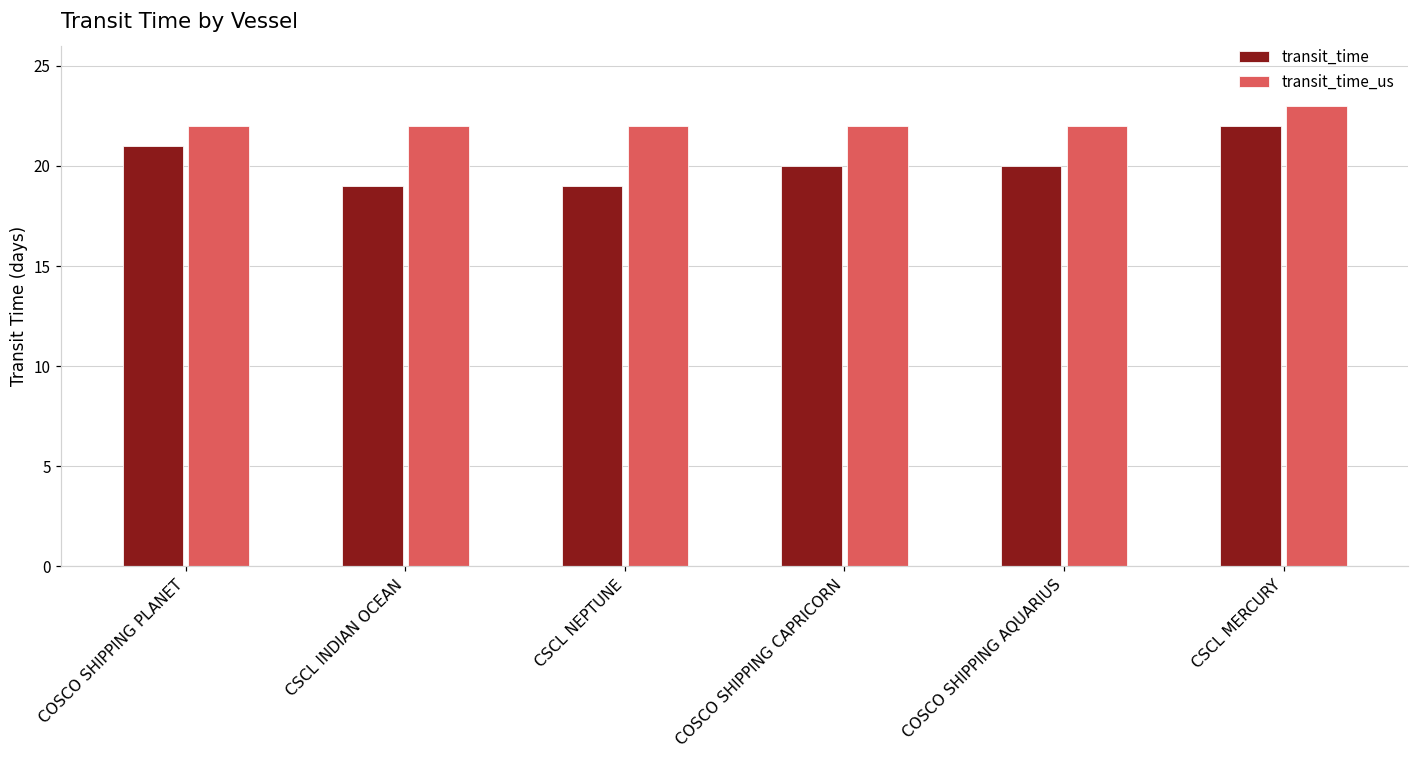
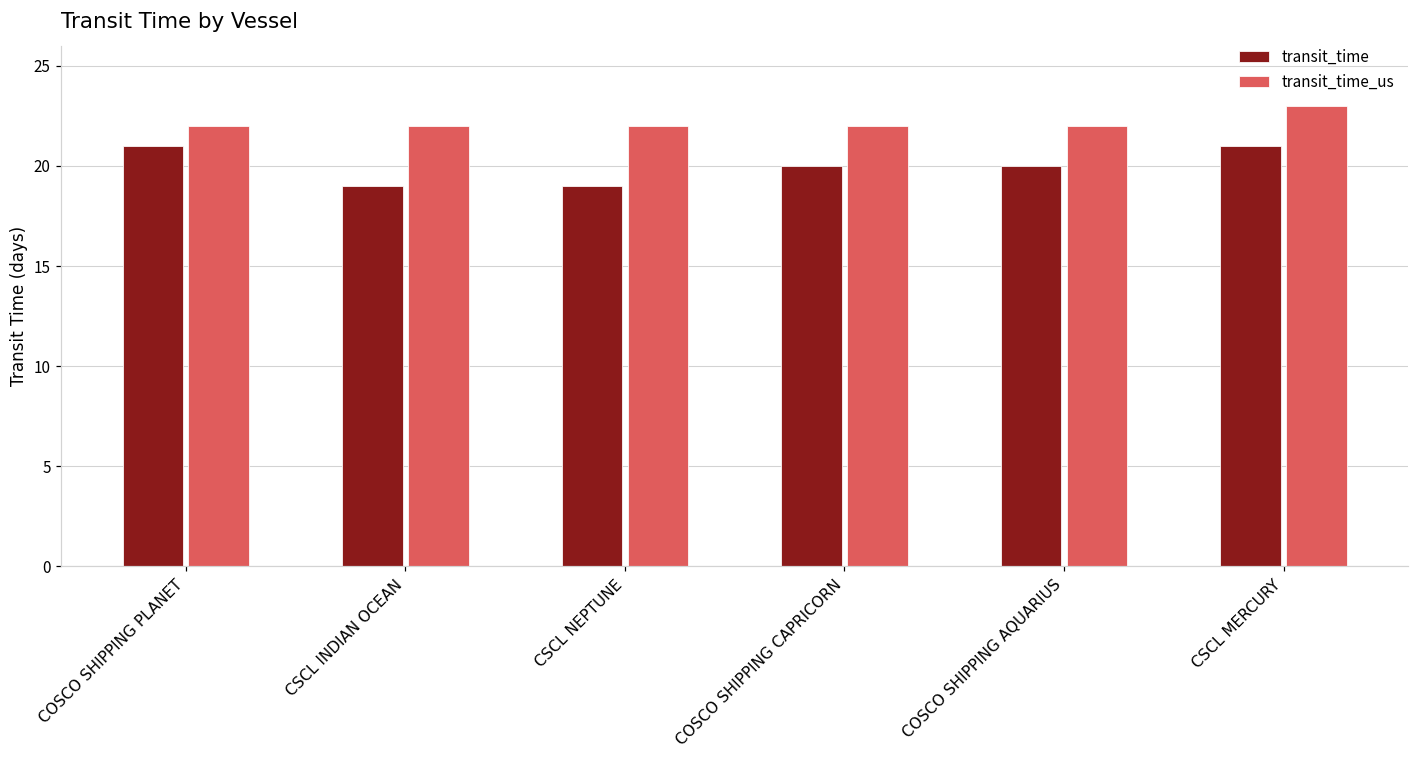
transit_time, CSCL MERCURY: 22 -> 21
